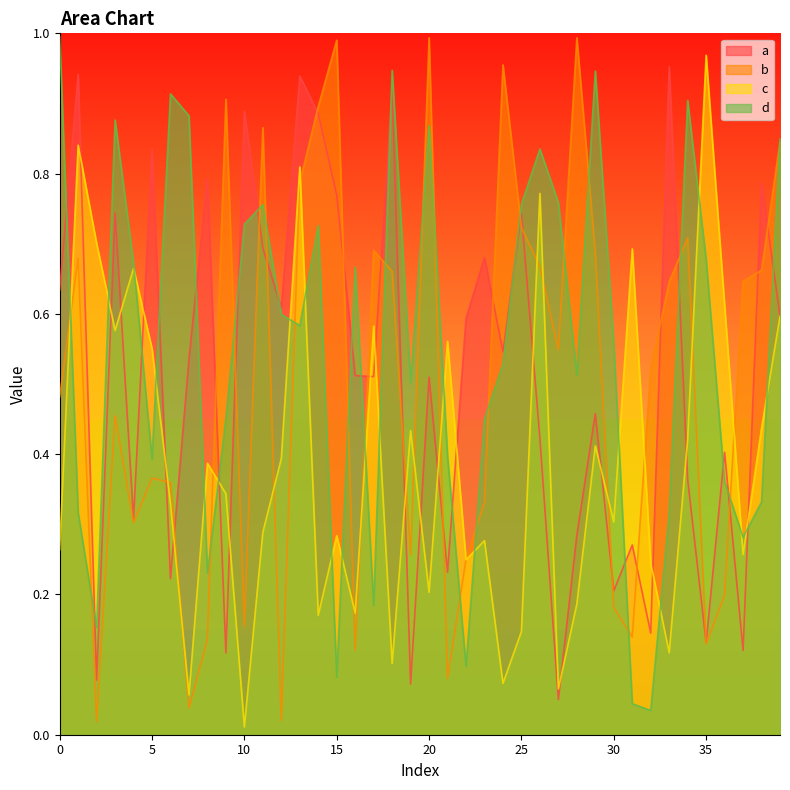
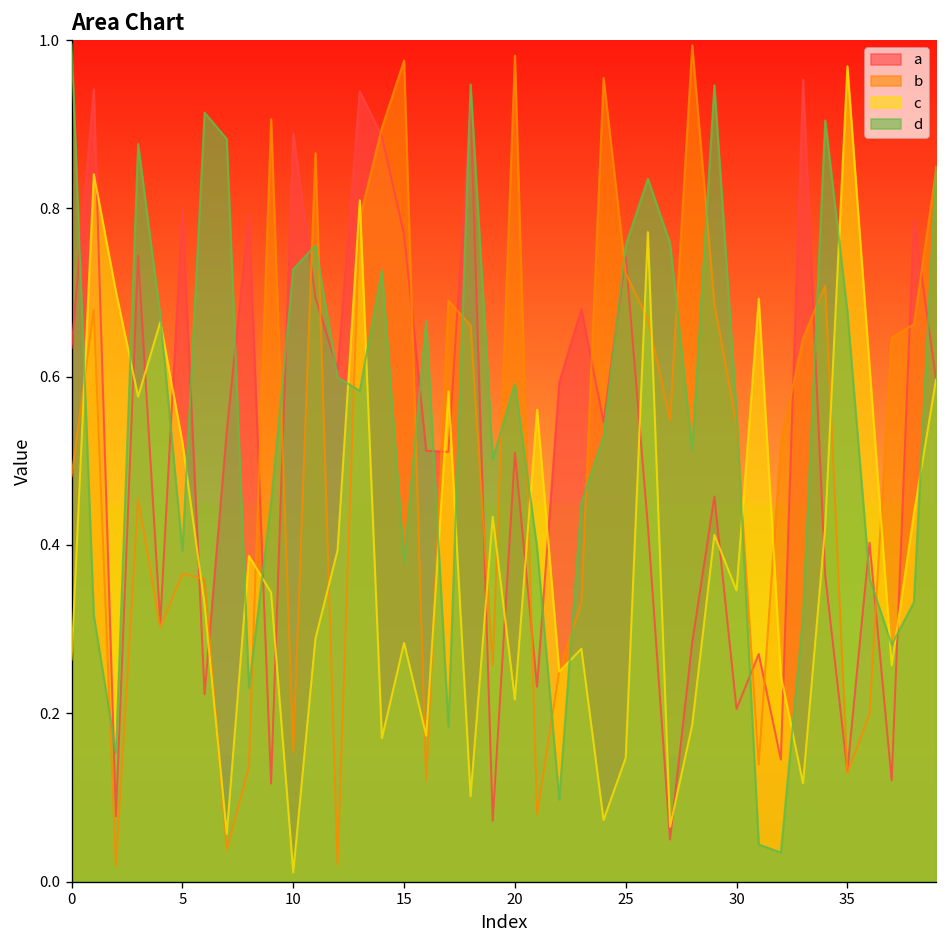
a, 5: 0.83 -> 0.80
c, 5: 0.55 -> 0.52
b, 15: 0.99 -> 0.98
d, 15: 0.08 -> 0.38
b, 20: 0.99 -> 0.98
c, 20: 0.20 -> 0.22
d, 20: 0.87 -> 0.59
b, 30: 0.18 -> 0.54
c, 30: 0.30 -> 0.35
